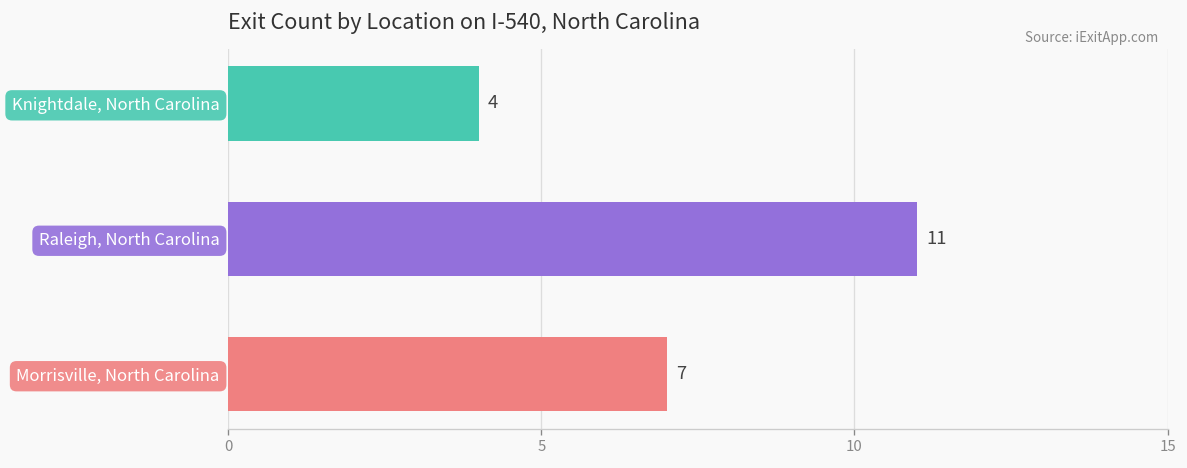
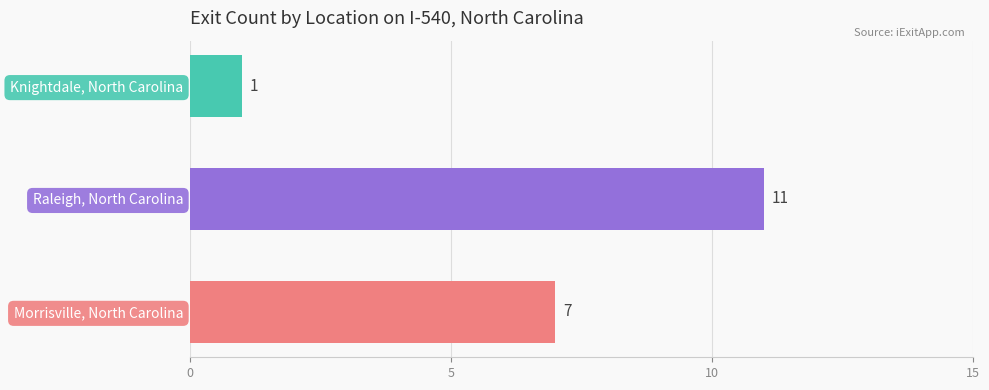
Knightdale, North Carolina: 4 -> 1
